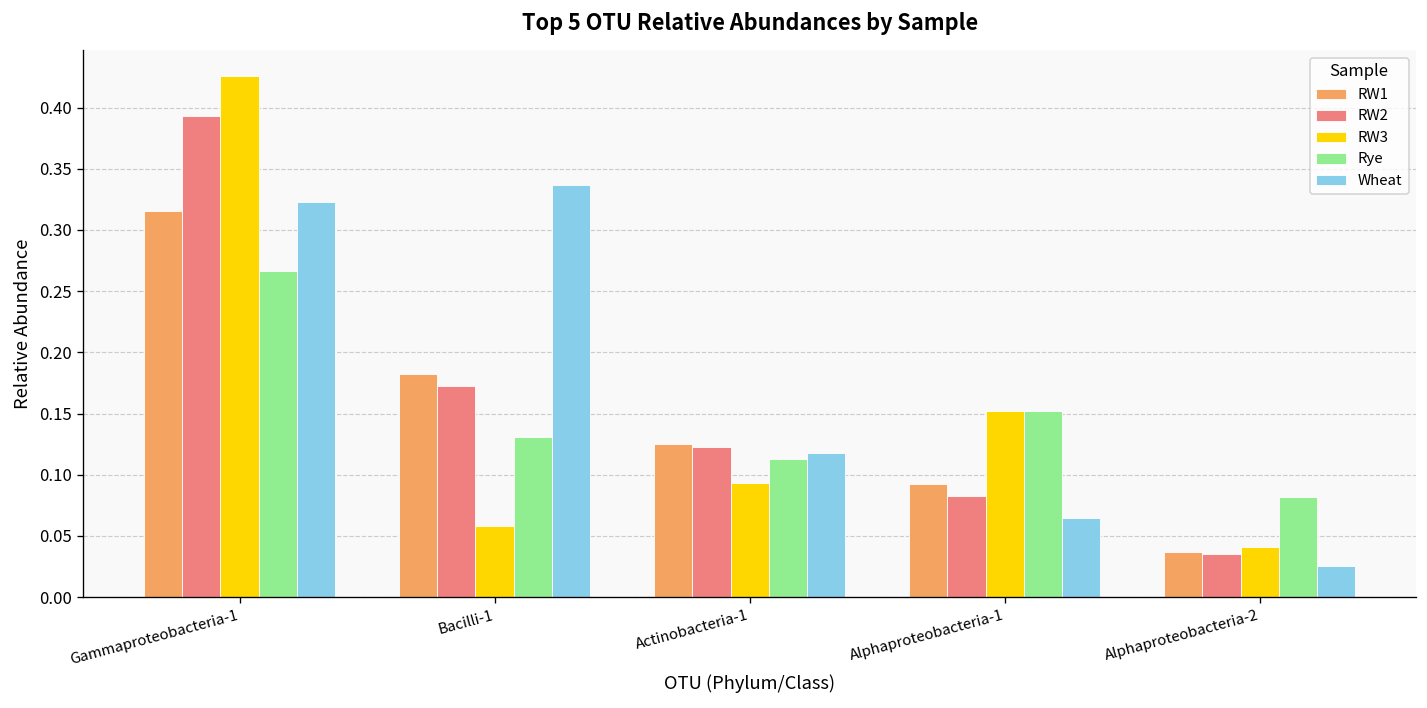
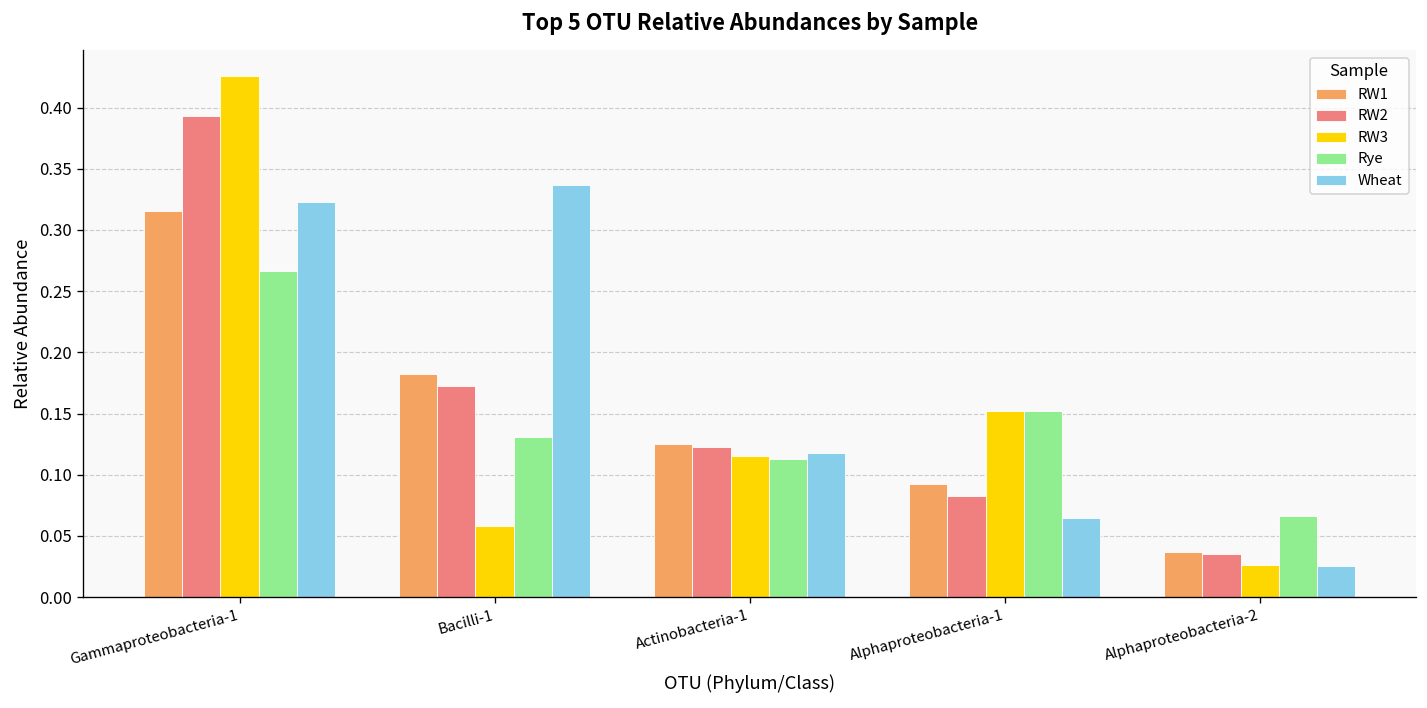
RW3, Actinobacteria-1: 0.093 -> 0.115
RW3, Alphaproteobacteria-2: 0.041 -> 0.026
Rye, Alphaproteobacteria-2: 0.082 -> 0.066
